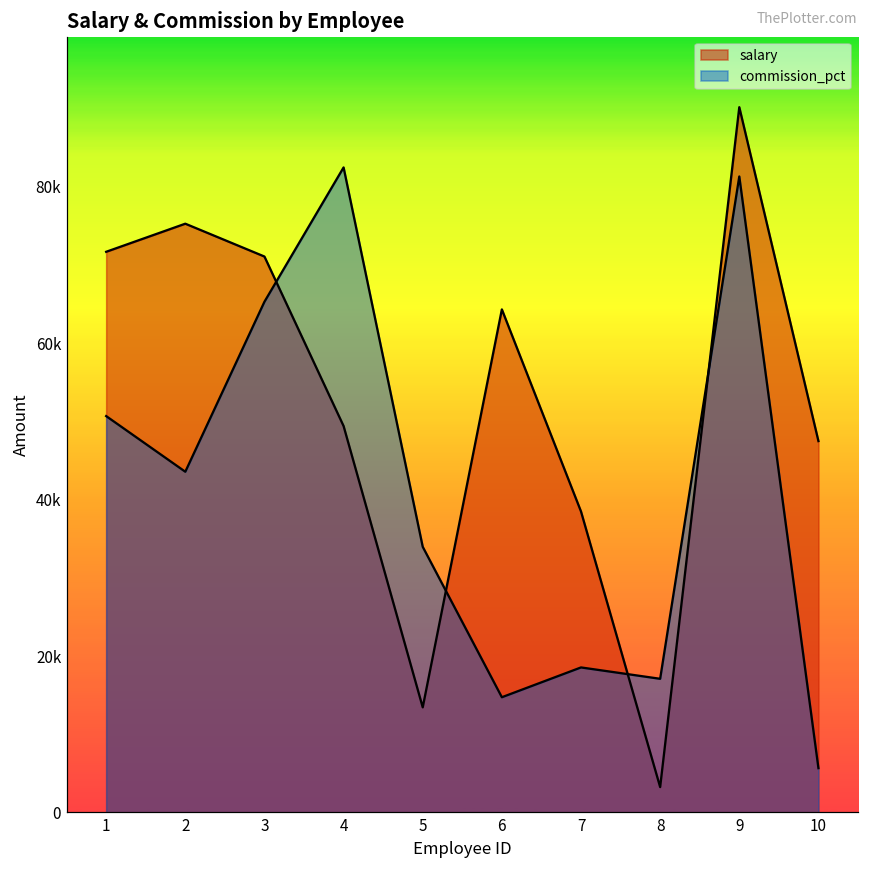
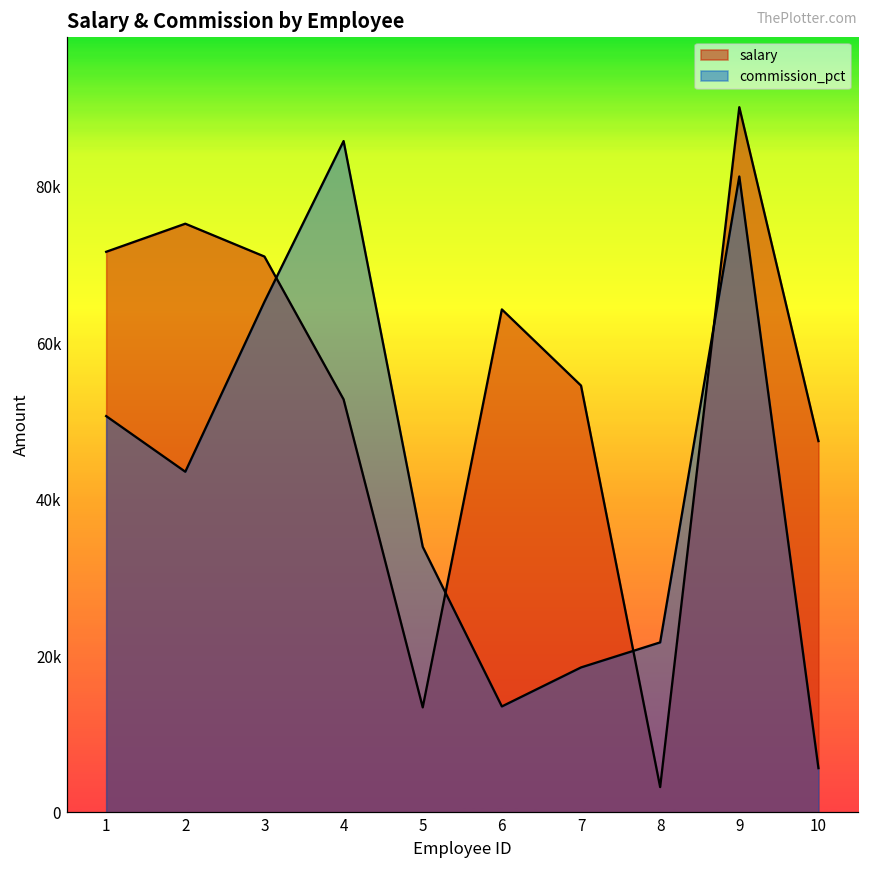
salary, 4: 49000 -> 53000
commission_pct, 4: 82000 -> 86000
commission_pct, 6: 15000 -> 14000
salary, 7: 38000 -> 55000
commission_pct, 8: 17000 -> 22000
